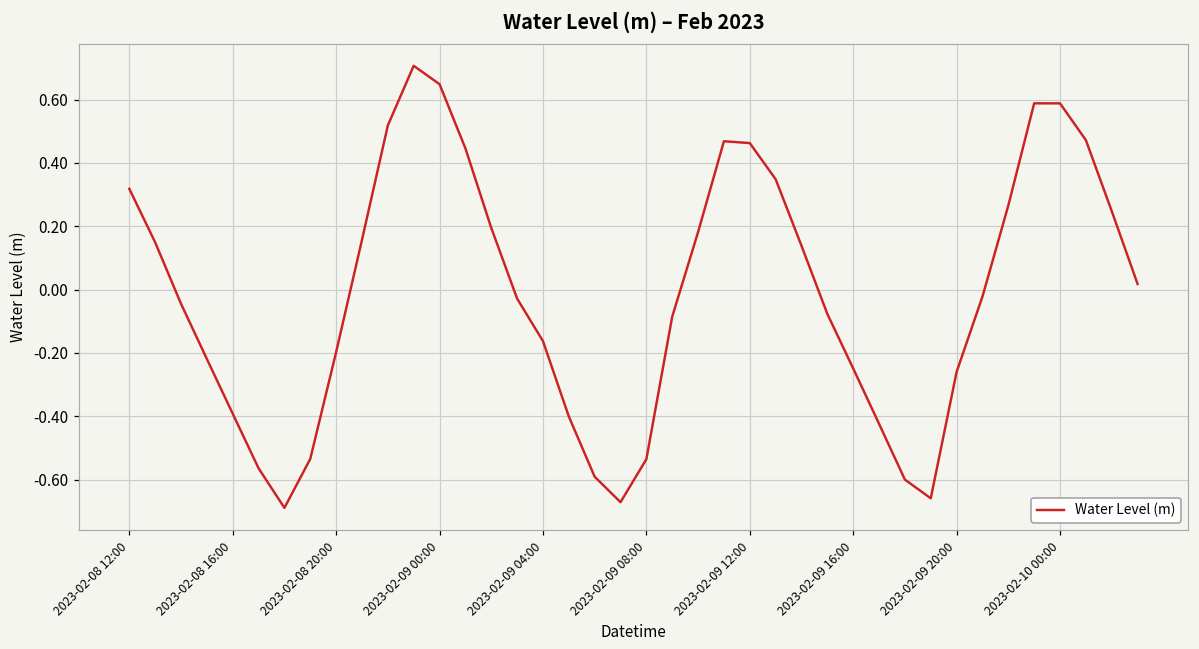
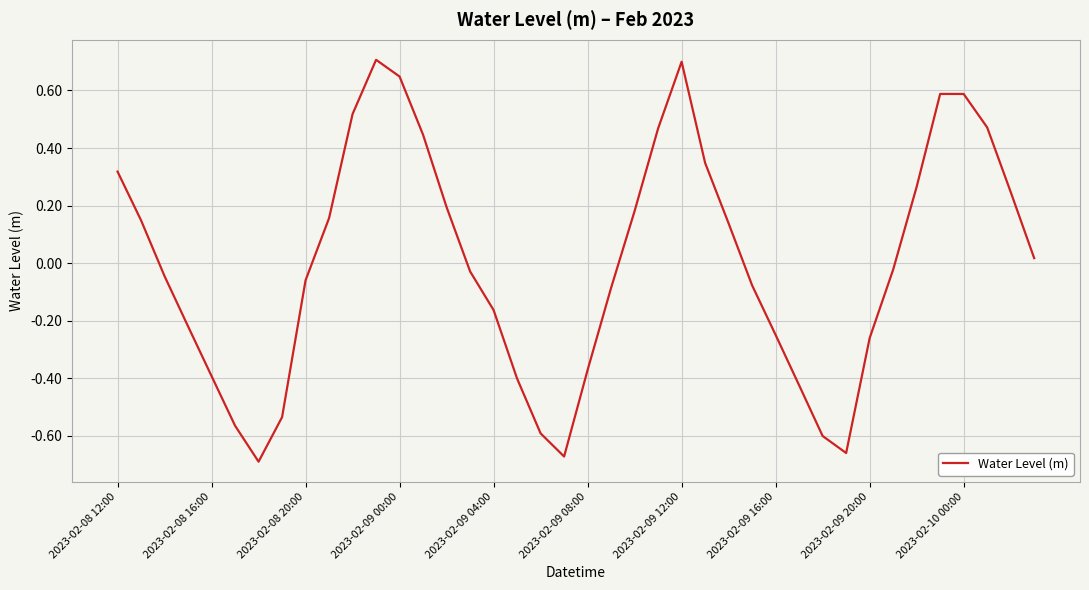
2023-02-08 20:00: -0.20 -> -0.06
2023-02-09 08:00: -0.54 -> -0.37
2023-02-09 12:00: 0.46 -> 0.70
